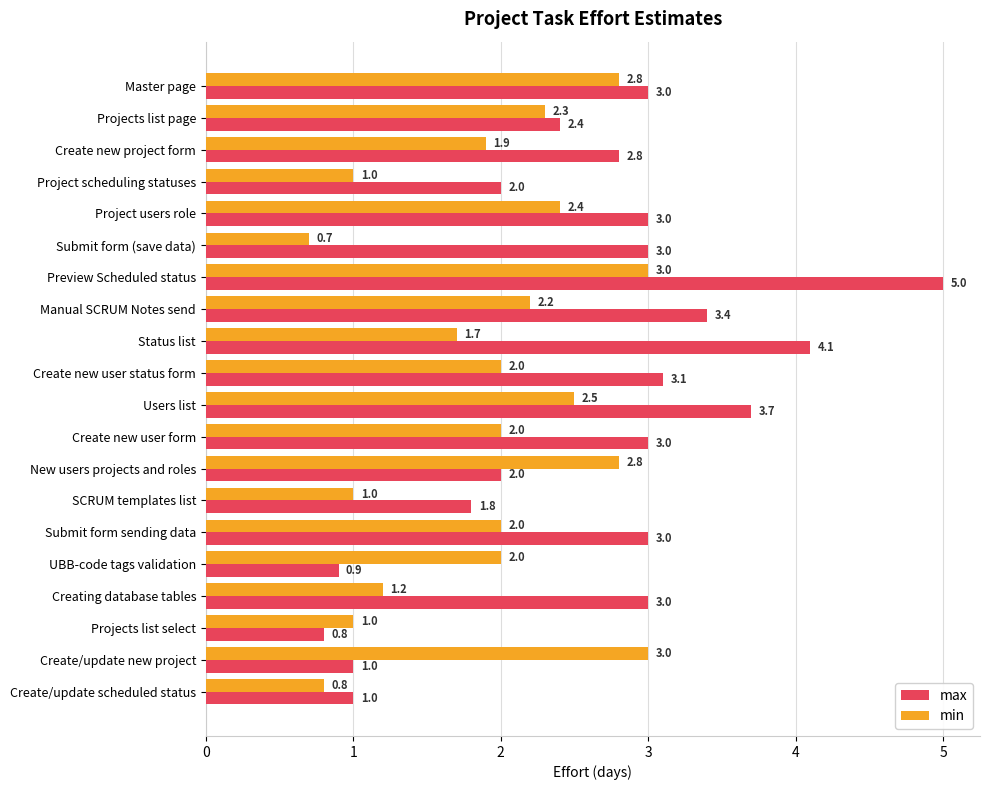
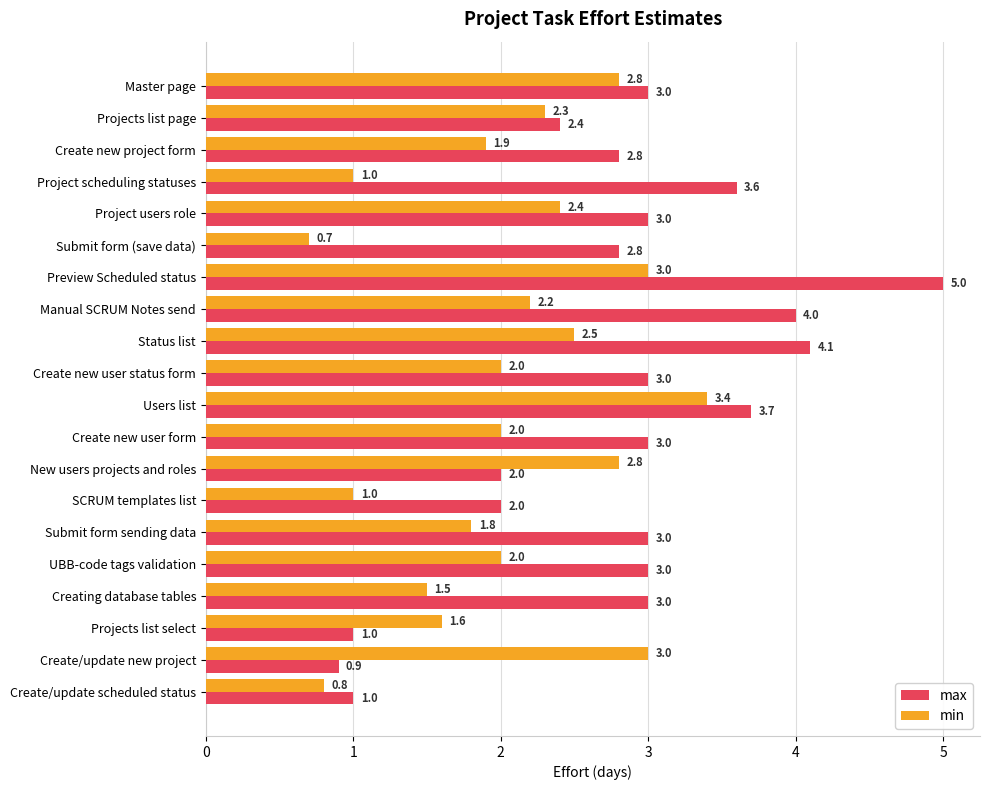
max, Project scheduling statuses: 2.0 -> 3.6
max, Submit form (save data): 3.0 -> 2.8
max, Manual SCRUM Notes send: 3.4 -> 4.0
min, Status list: 1.7 -> 2.5
max, Create new user status form: 3.1 -> 3.0
min, Users list: 2.5 -> 3.4
max, SCRUM templates list: 1.8 -> 2.0
min, Submit form sending data: 2.0 -> 1.8
max, UBB-code tags validation: 0.9 -> 3.0
min, Creating database tables: 1.2 -> 1.5
min, Projects list select: 1.0 -> 1.6
max, Projects list select: 0.8 -> 1.0
max, Create/update new project: 1.0 -> 0.9
